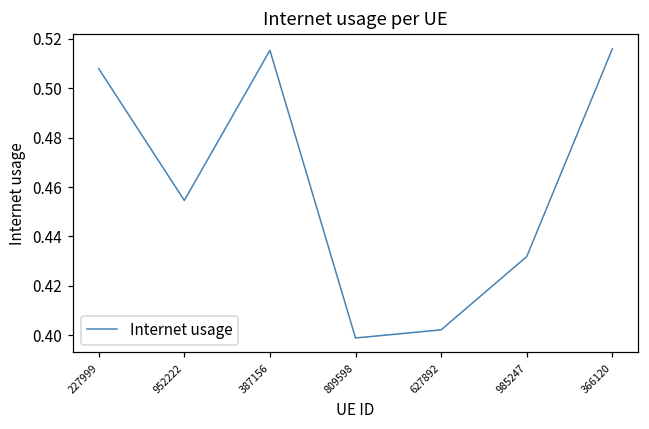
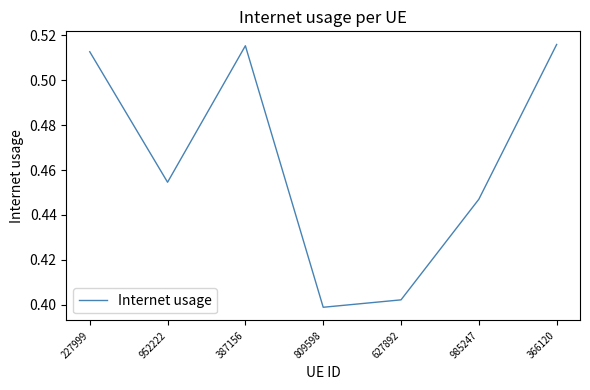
227999: 0.508 -> 0.513
985247: 0.432 -> 0.447
